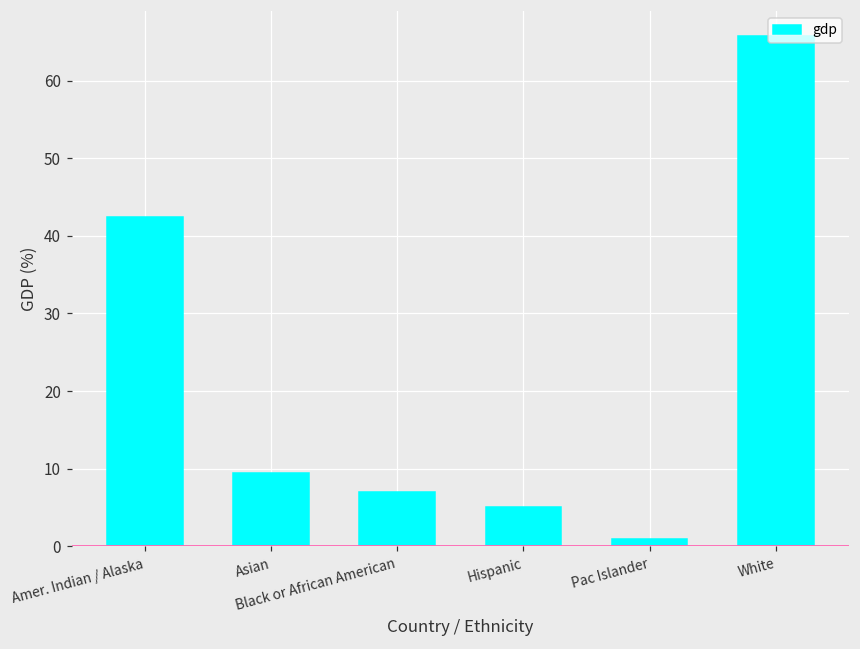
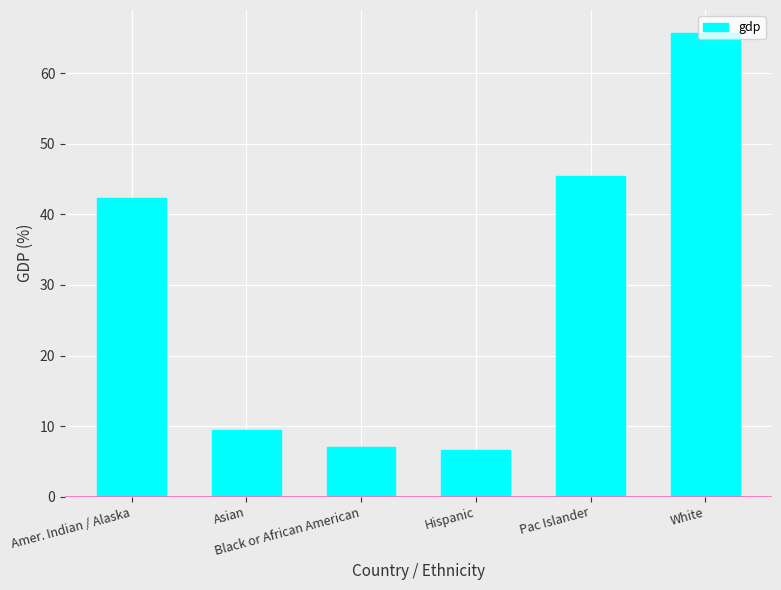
Hispanic: 5 -> 7
Pac Islander: 1 -> 46
